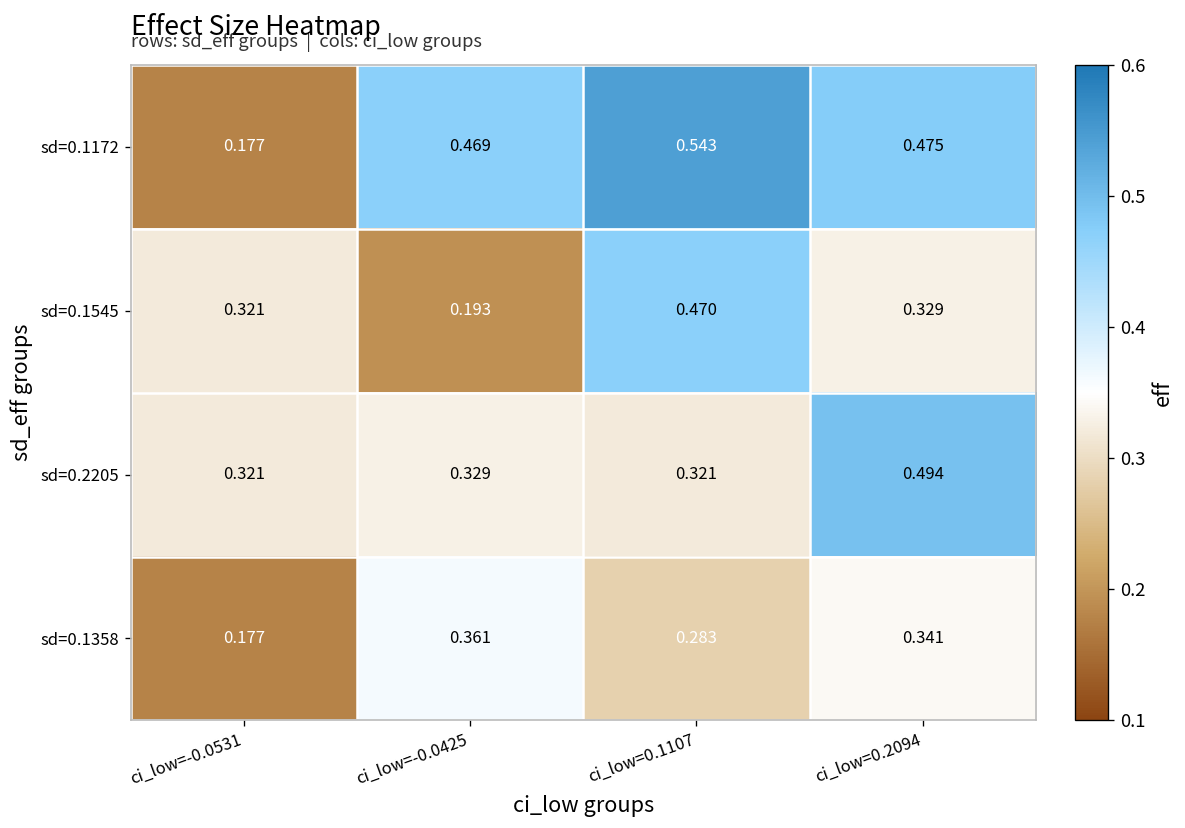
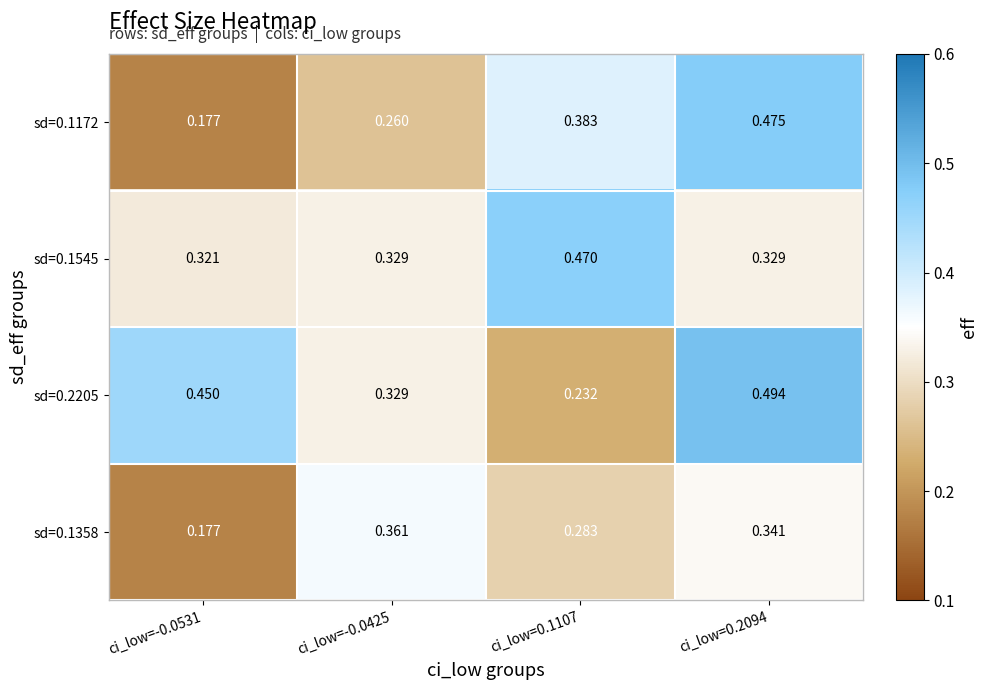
sd=0.1172, ci_low=-0.0425: 0.469 -> 0.260
sd=0.1172, ci_low=0.1107: 0.543 -> 0.383
sd=0.1545, ci_low=-0.0425: 0.193 -> 0.329
sd=0.2205, ci_low=-0.0531: 0.321 -> 0.450
sd=0.2205, ci_low=0.1107: 0.321 -> 0.232
